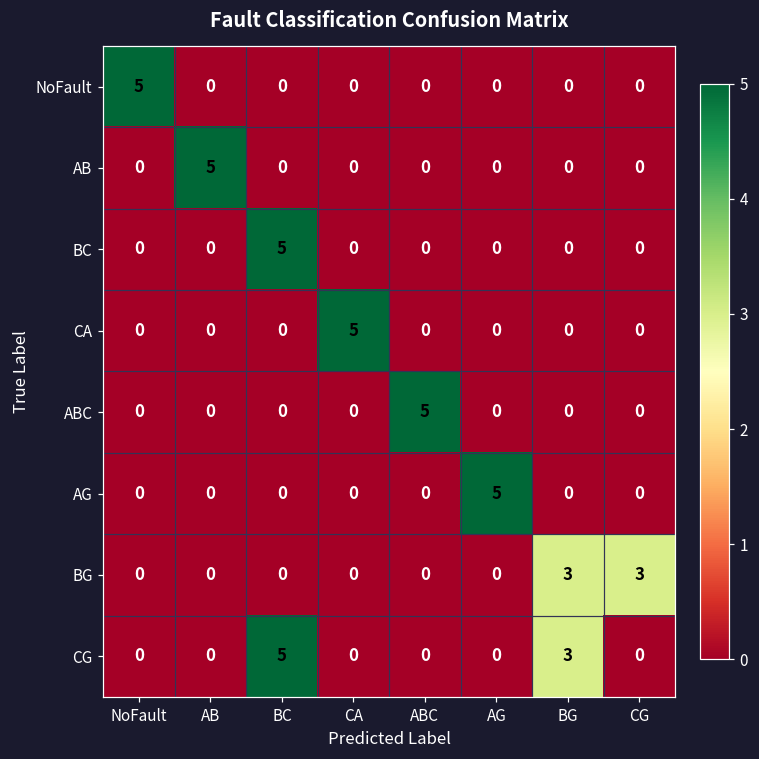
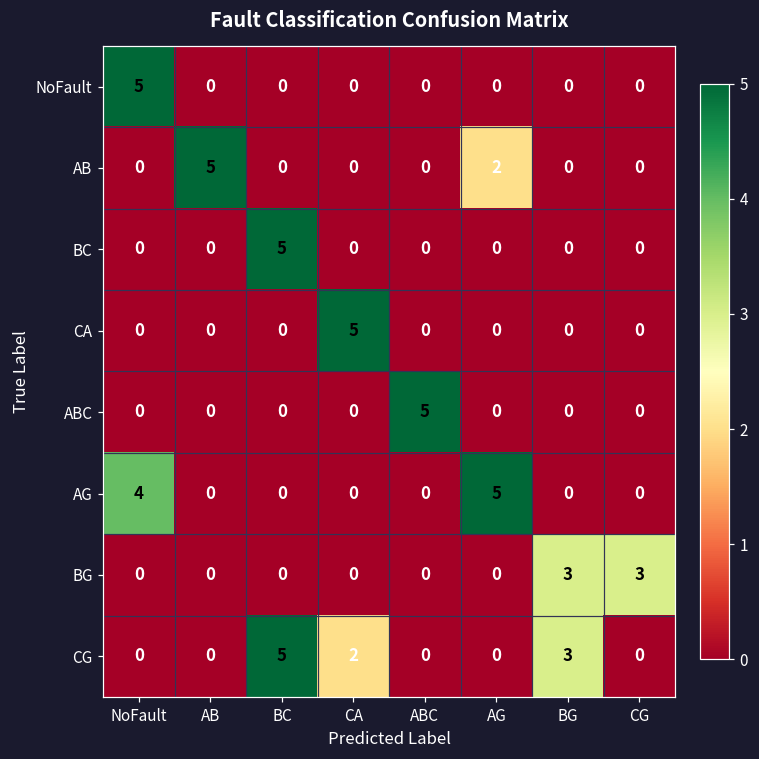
AB, AG: 0 -> 2
AG, NoFault: 0 -> 4
CG, CA: 0 -> 2
